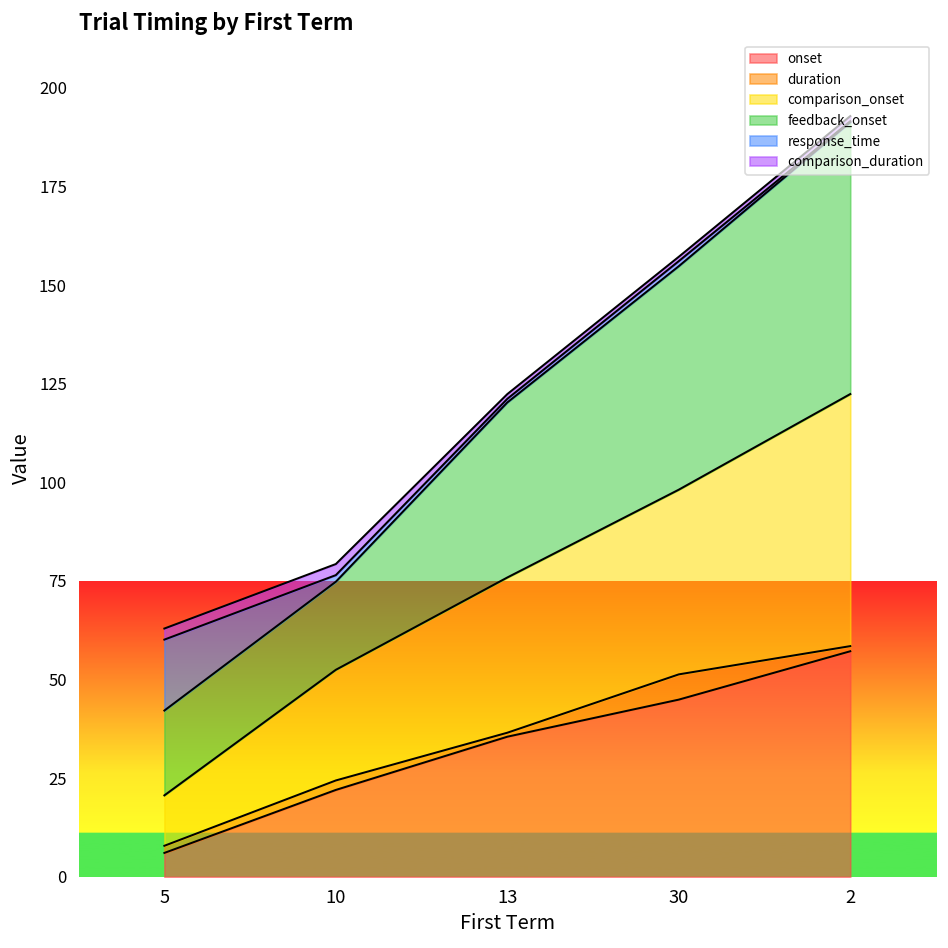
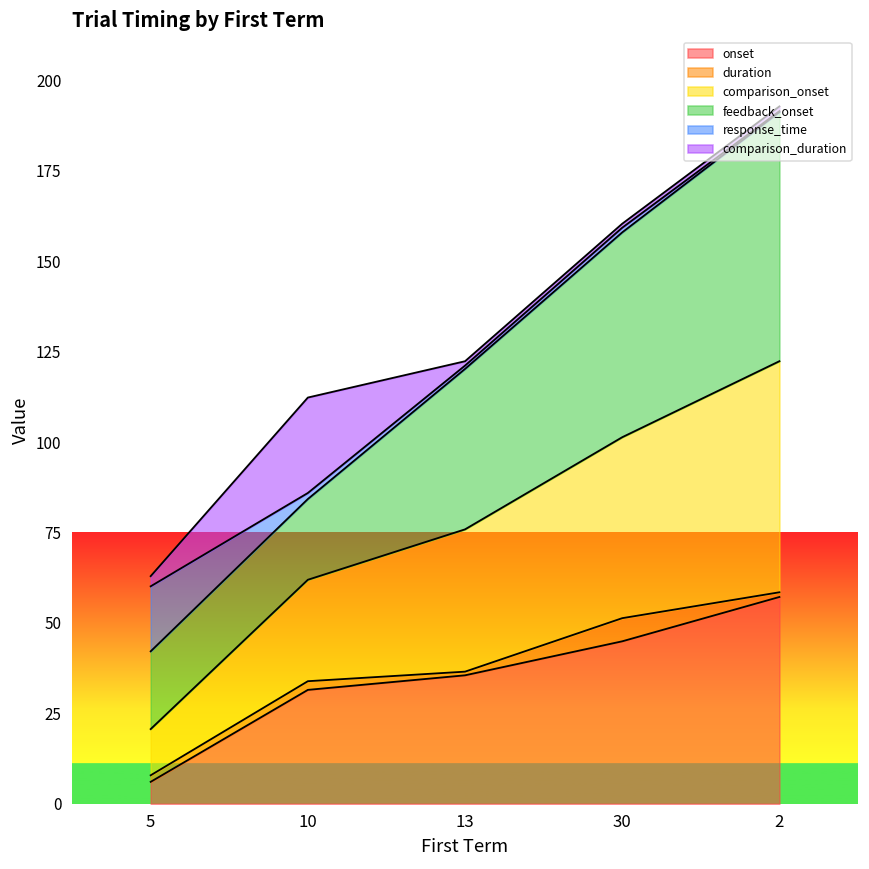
onset, 10: 22 -> 32
comparison_duration, 10: 3 -> 26
comparison_onset, 30: 47 -> 50
